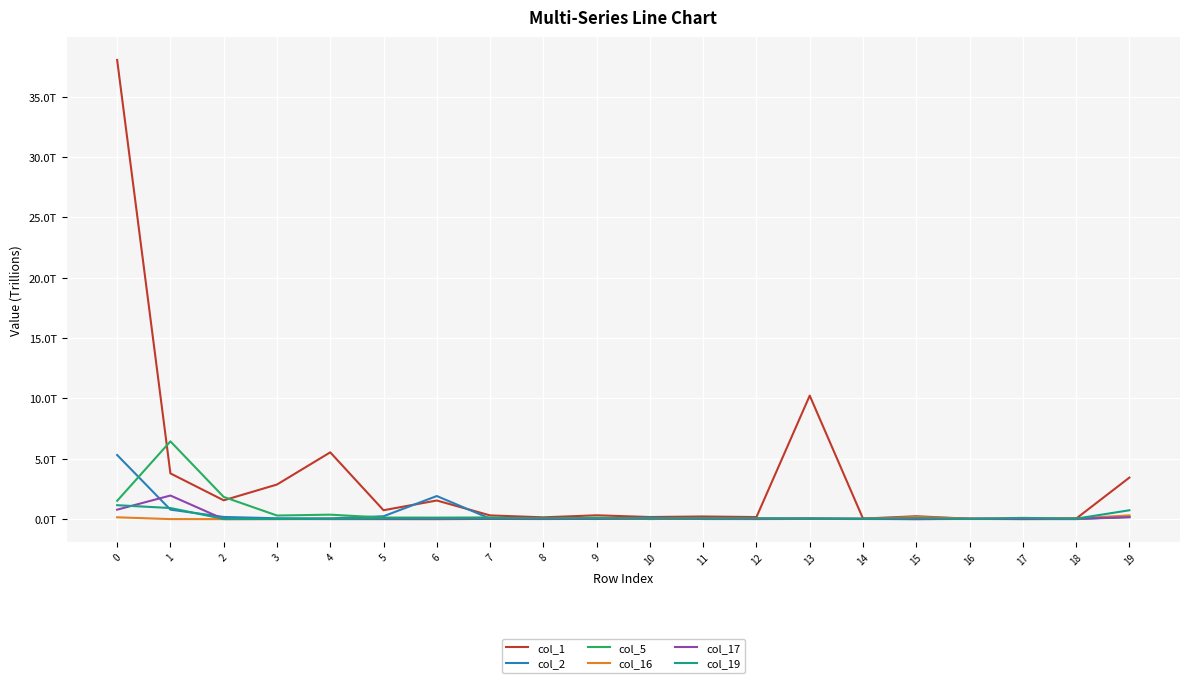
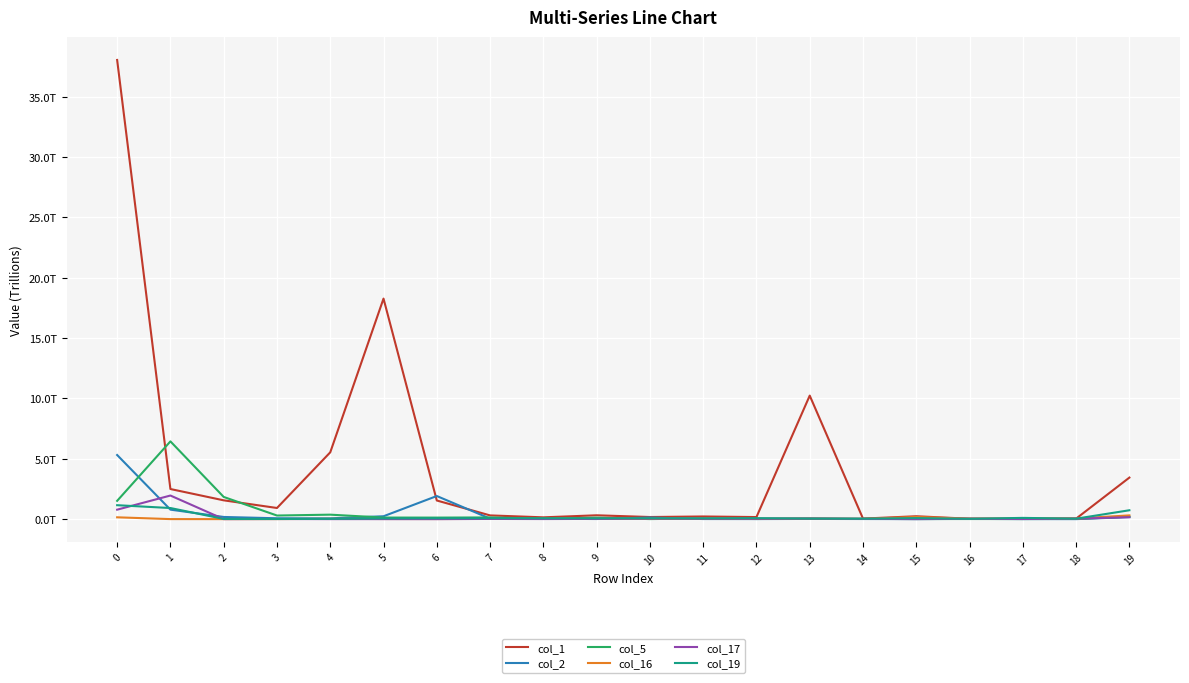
col_1, 1: 3.8T -> 2.5T
col_1, 3: 2.9T -> 0.9T
col_1, 5: 0.7T -> 18.3T
